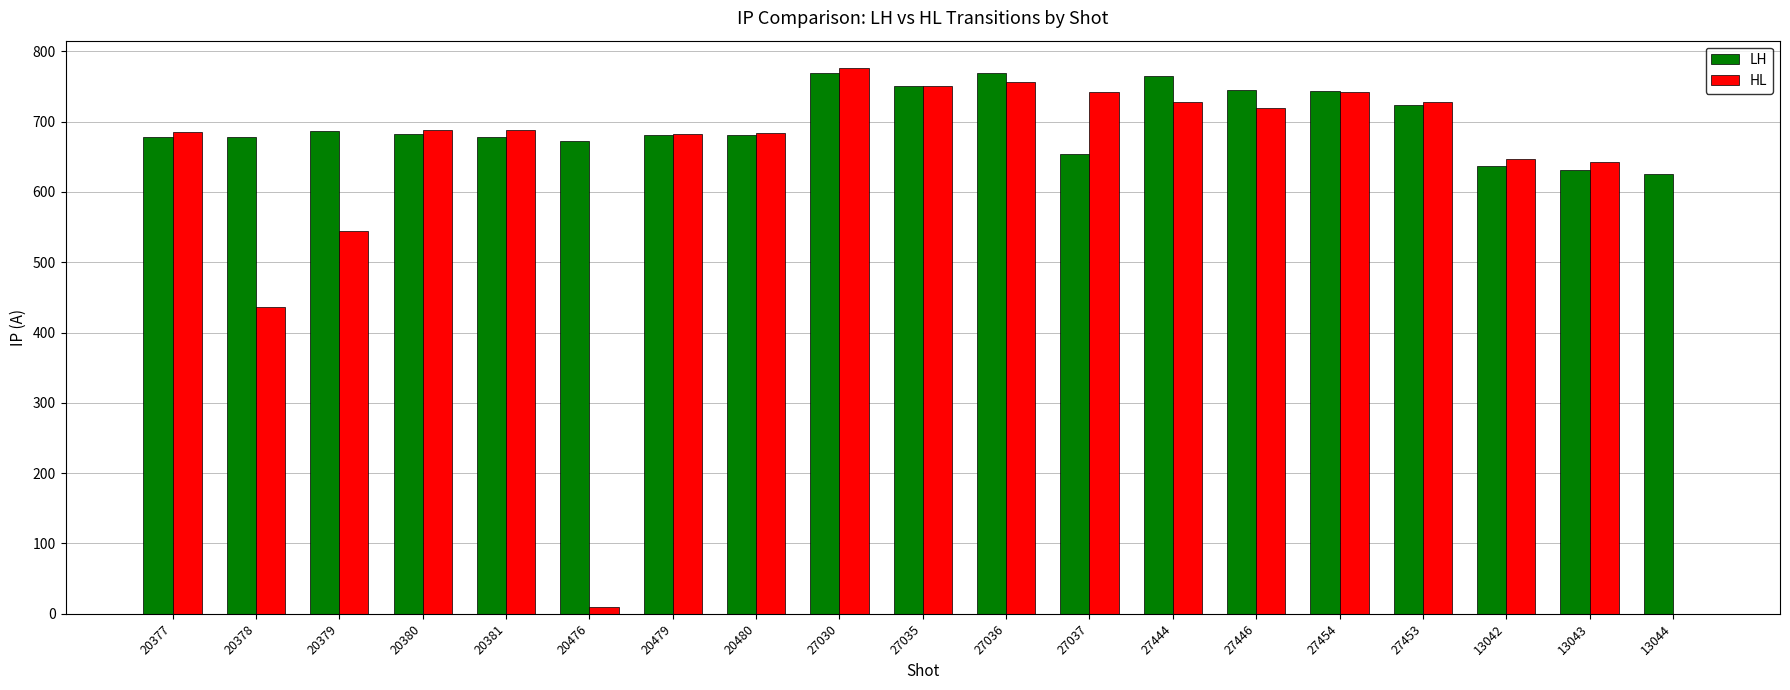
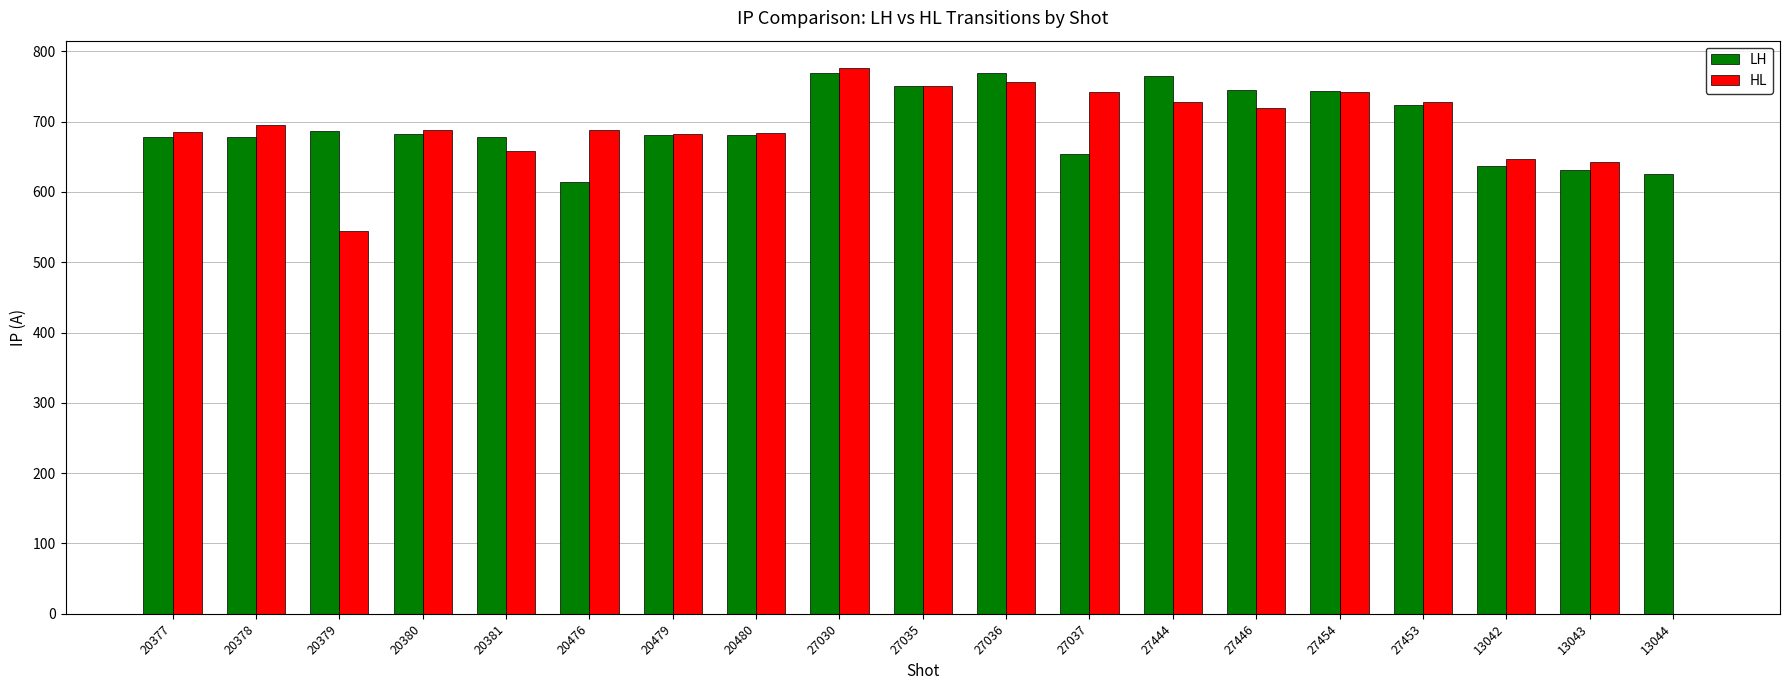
HL, 20378: 440 -> 700
HL, 20381: 690 -> 660
LH, 20476: 670 -> 610
HL, 20476: 10 -> 690
